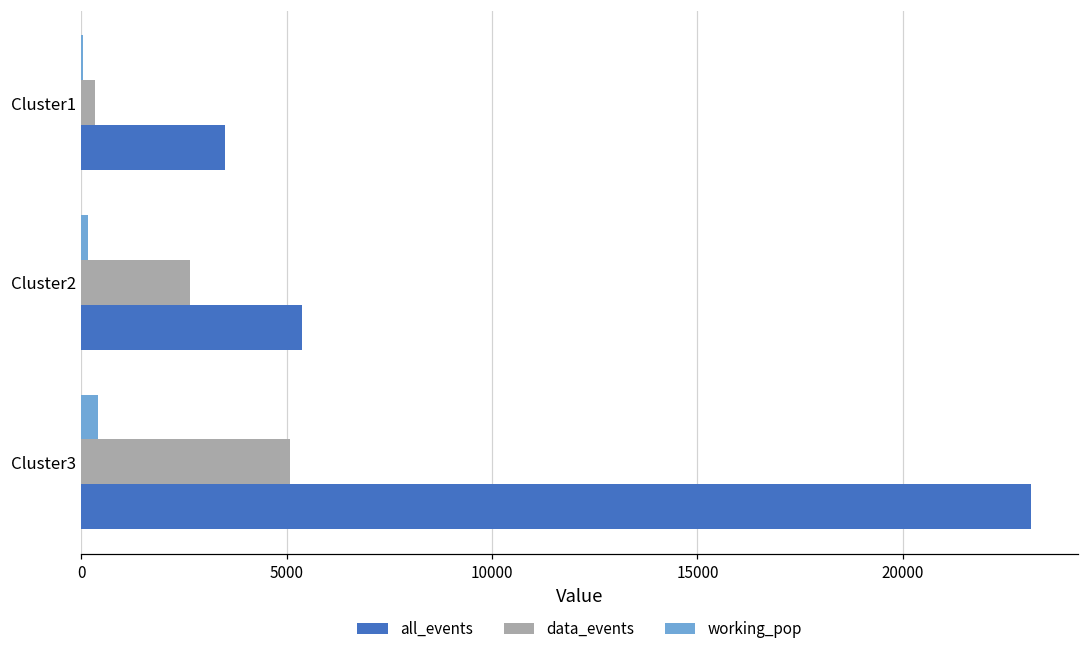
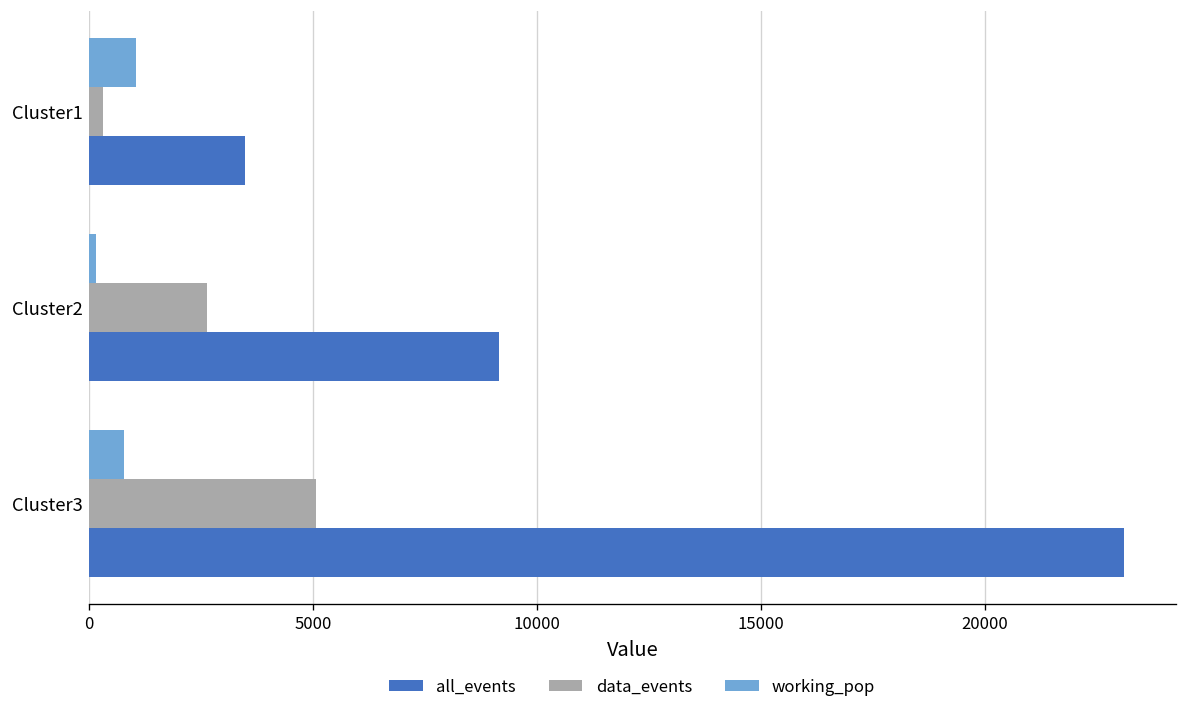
working_pop, Cluster1: 0 -> 1100
all_events, Cluster2: 5400 -> 9200
working_pop, Cluster3: 400 -> 800
